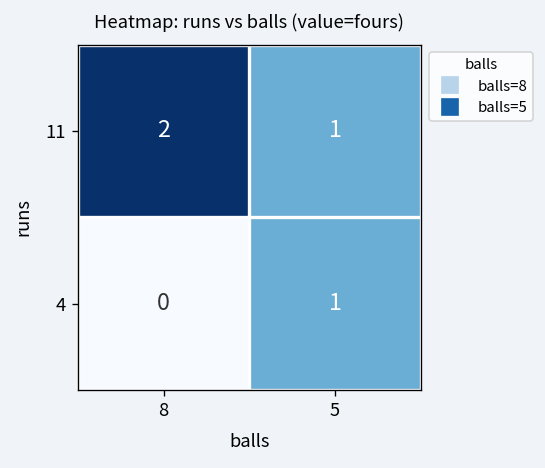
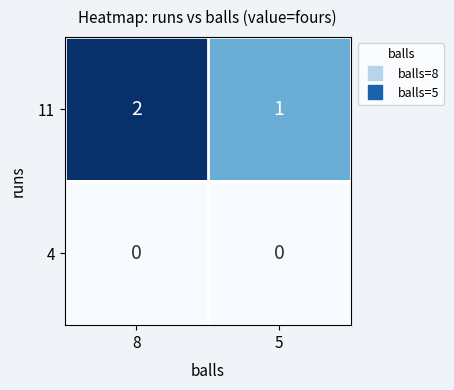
4, 5: 1 -> 0
